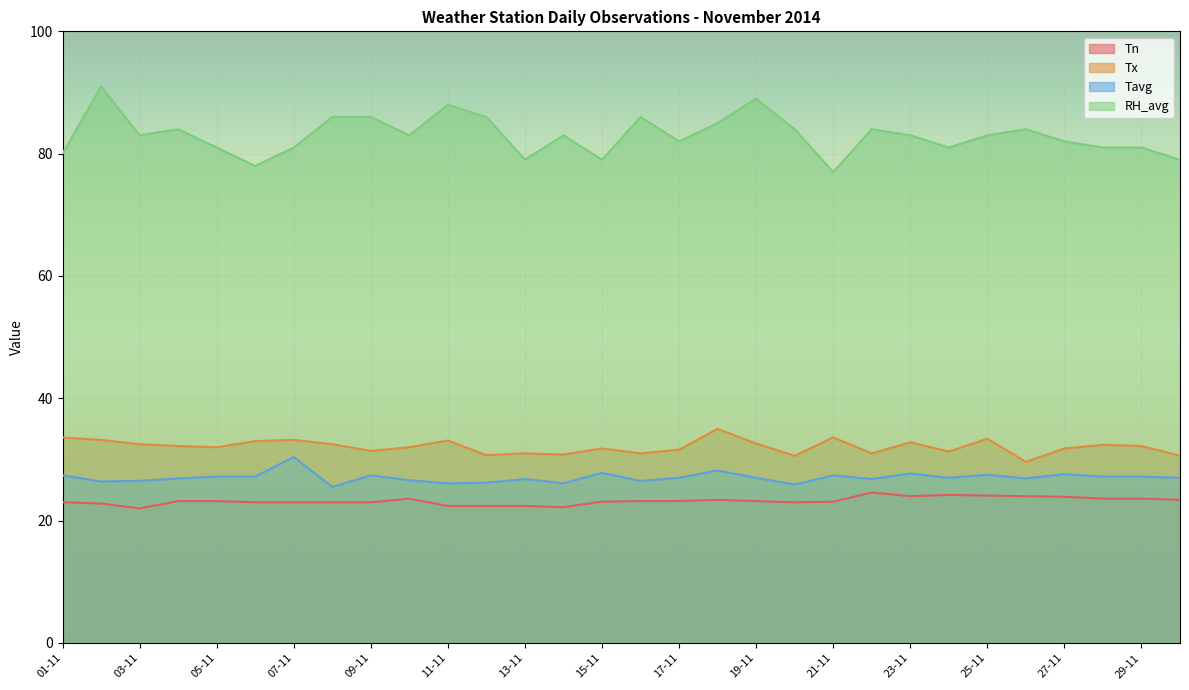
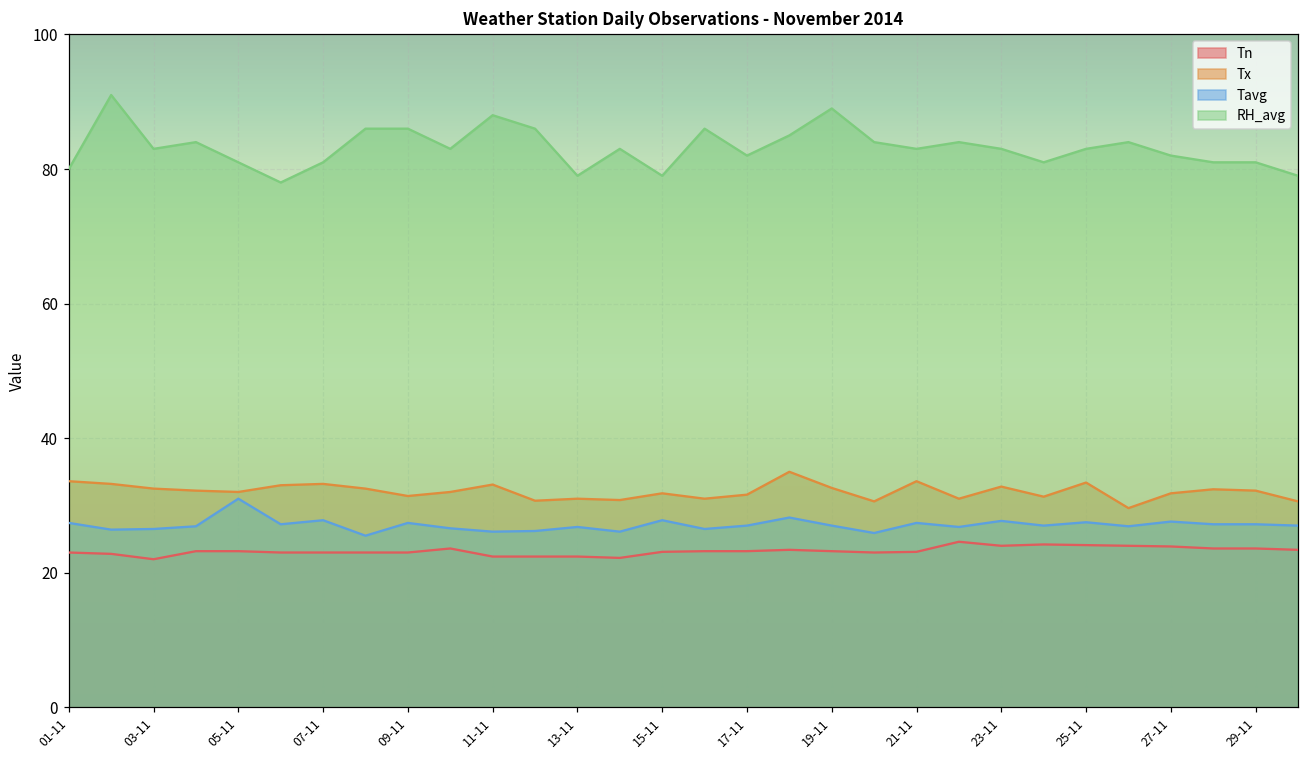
Tavg, 05-11: 27 -> 31
Tavg, 07-11: 30 -> 28
RH_avg, 21-11: 77 -> 83
